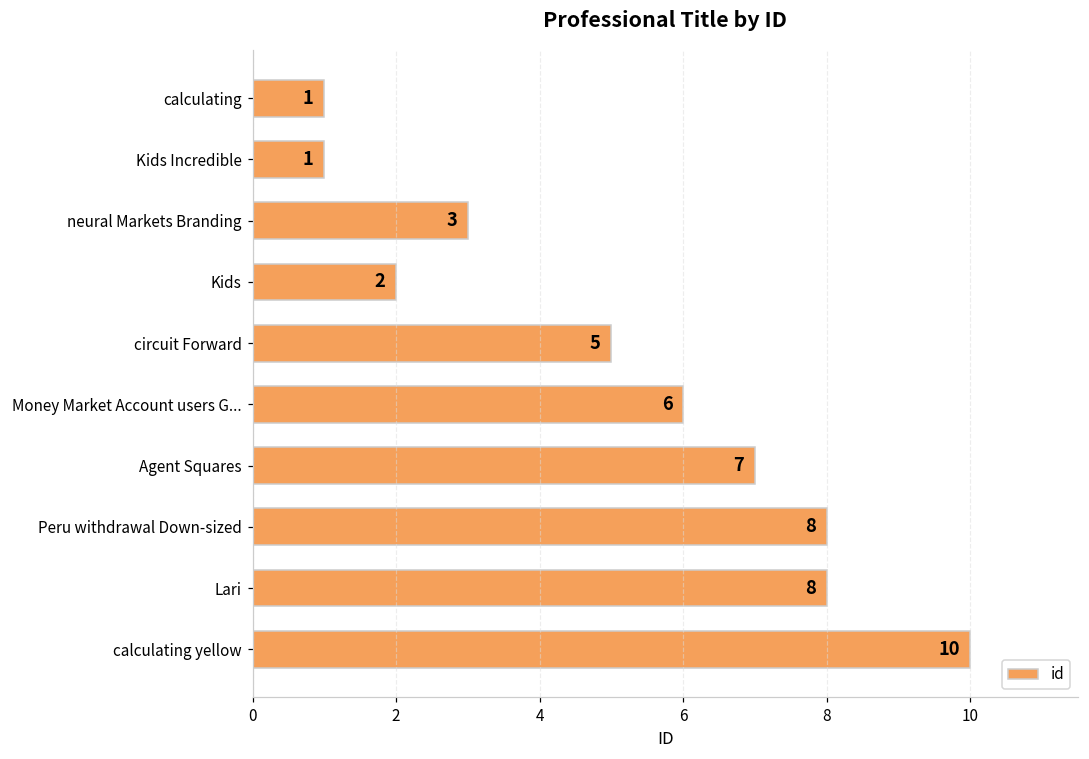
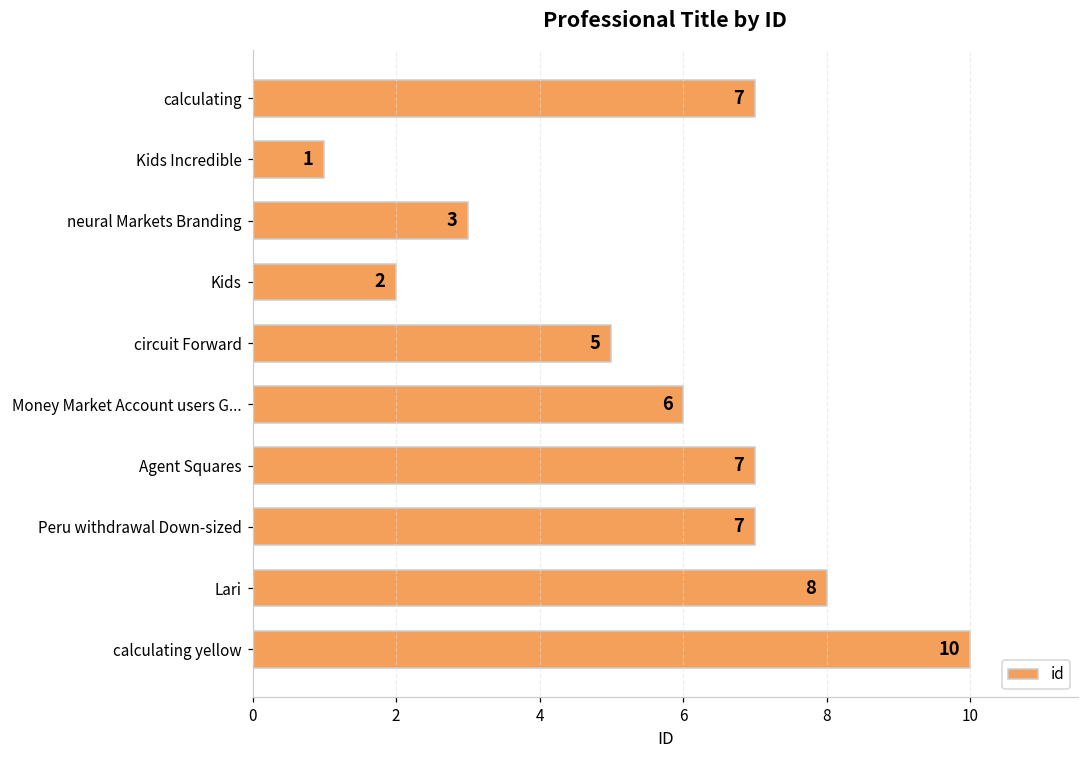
calculating: 1 -> 7
Peru withdrawal Down-sized: 8 -> 7
